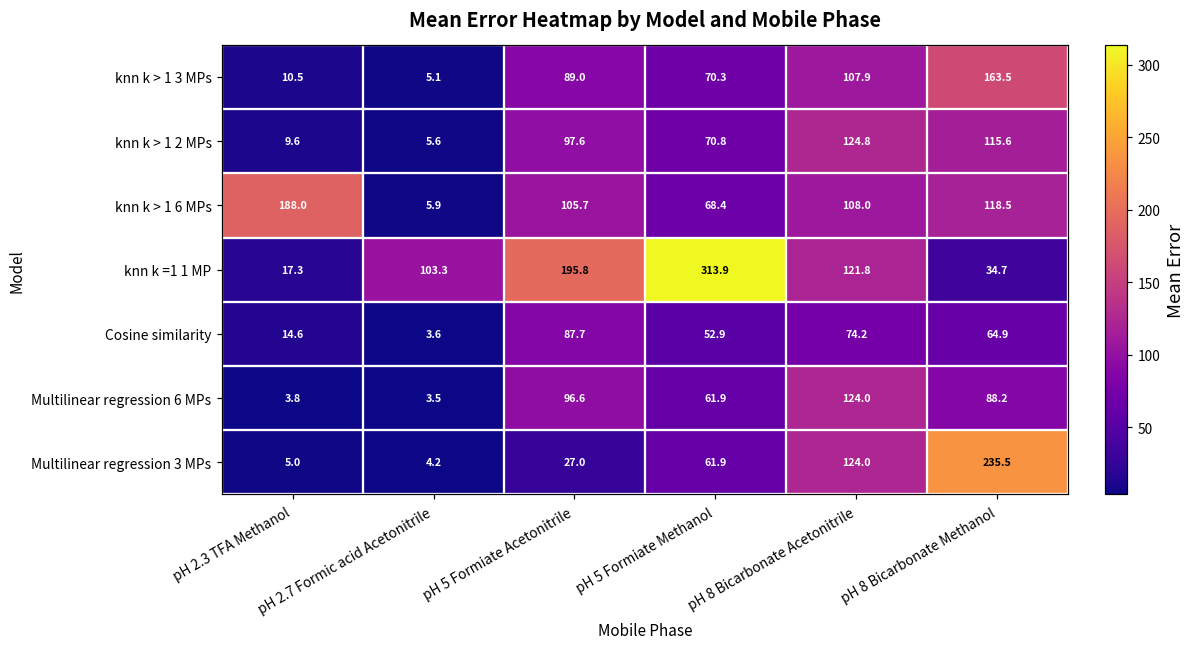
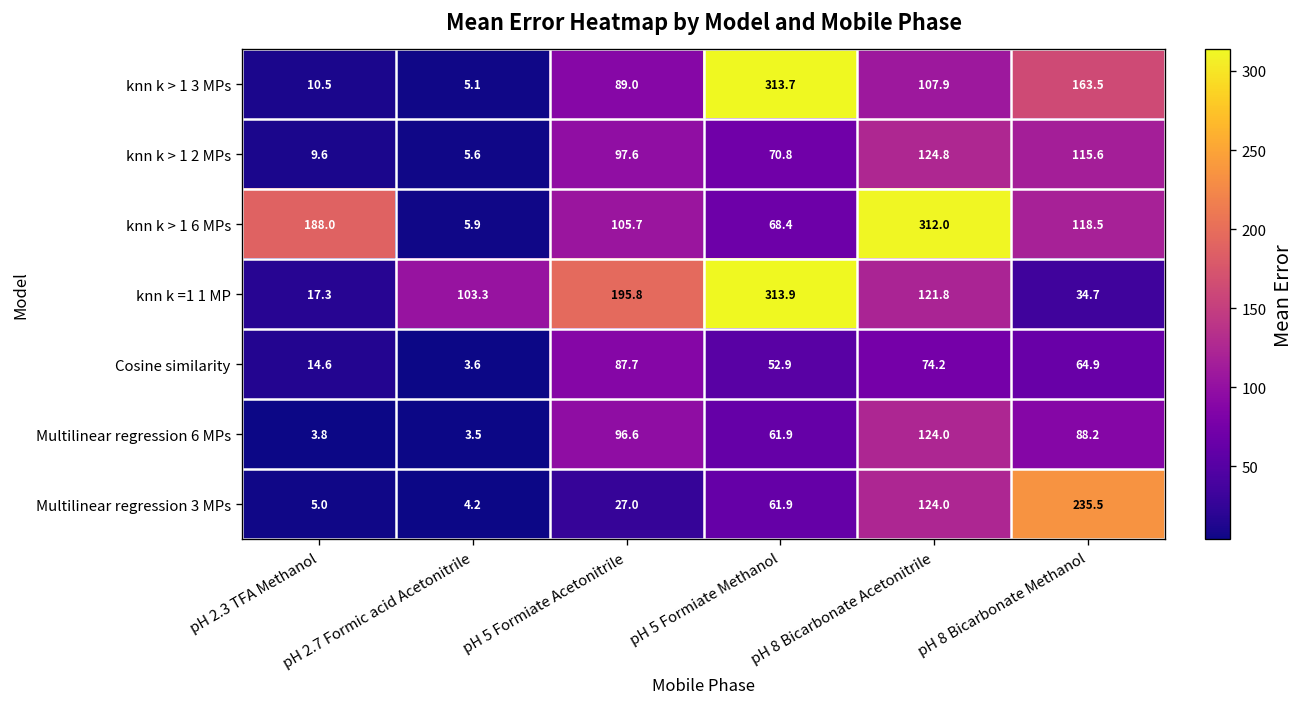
knn k > 1 3 MPs, pH 5 Formiate Methanol: 70.3 -> 313.7
knn k > 1 6 MPs, pH 8 Bicarbonate Acetonitrile: 108.0 -> 312.0
